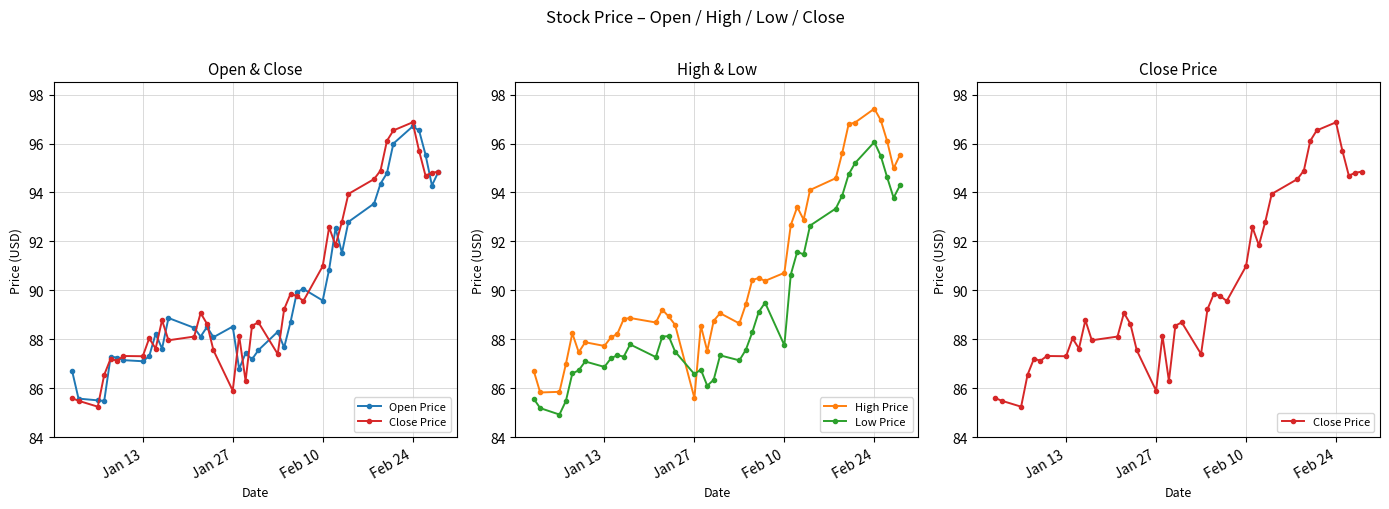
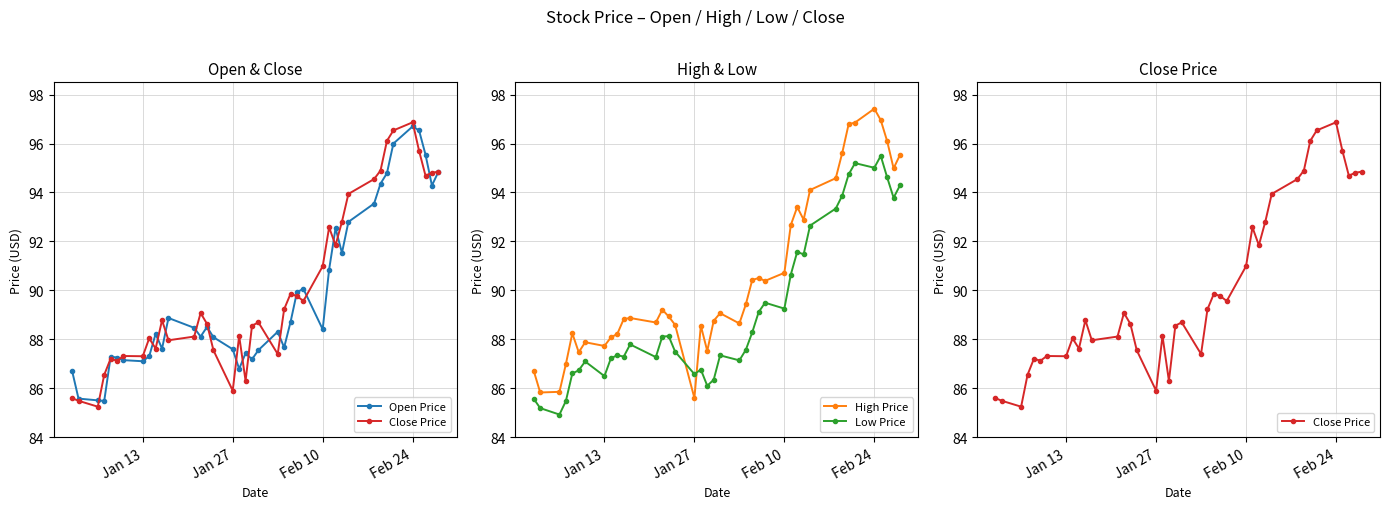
Open & Close, Open Price, Jan 27: 88.5 -> 87.6
Open & Close, Open Price, Feb 10: 89.6 -> 88.4
High & Low, Low Price, Jan 13: 86.9 -> 86.5
High & Low, Low Price, Feb 10: 87.8 -> 89.3
High & Low, Low Price, Feb 24: 96.1 -> 95.0
